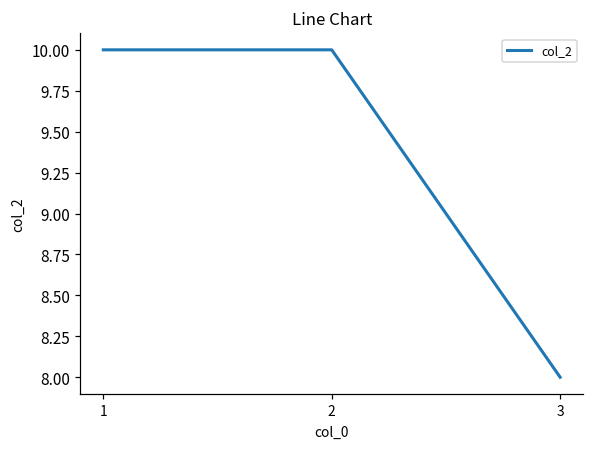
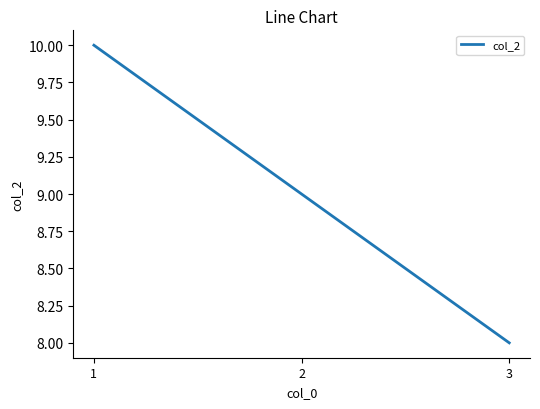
2: 10 -> 9
